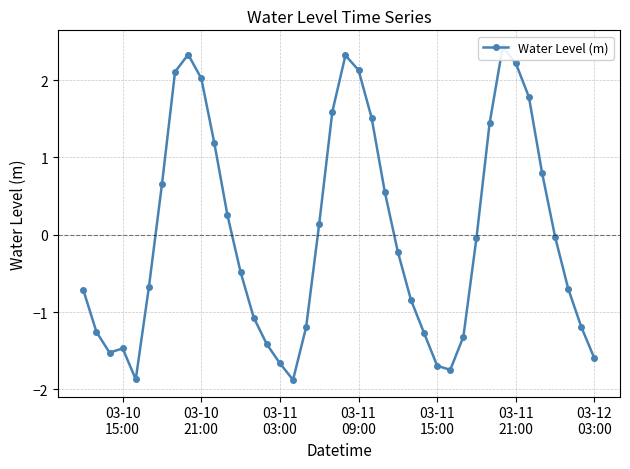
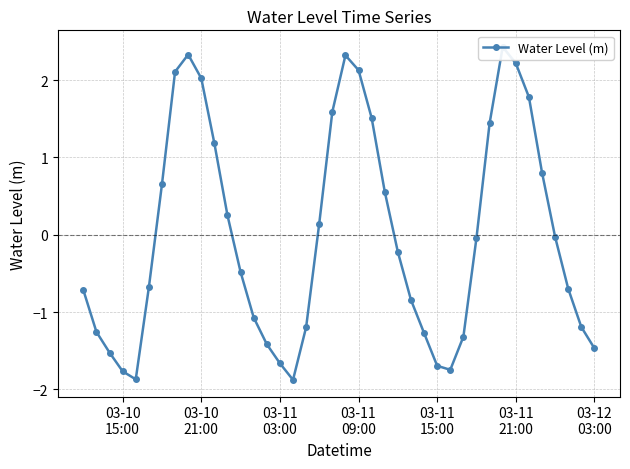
03-10 15:00: -1.5 -> -1.8
03-12 03:00: -1.6 -> -1.5
